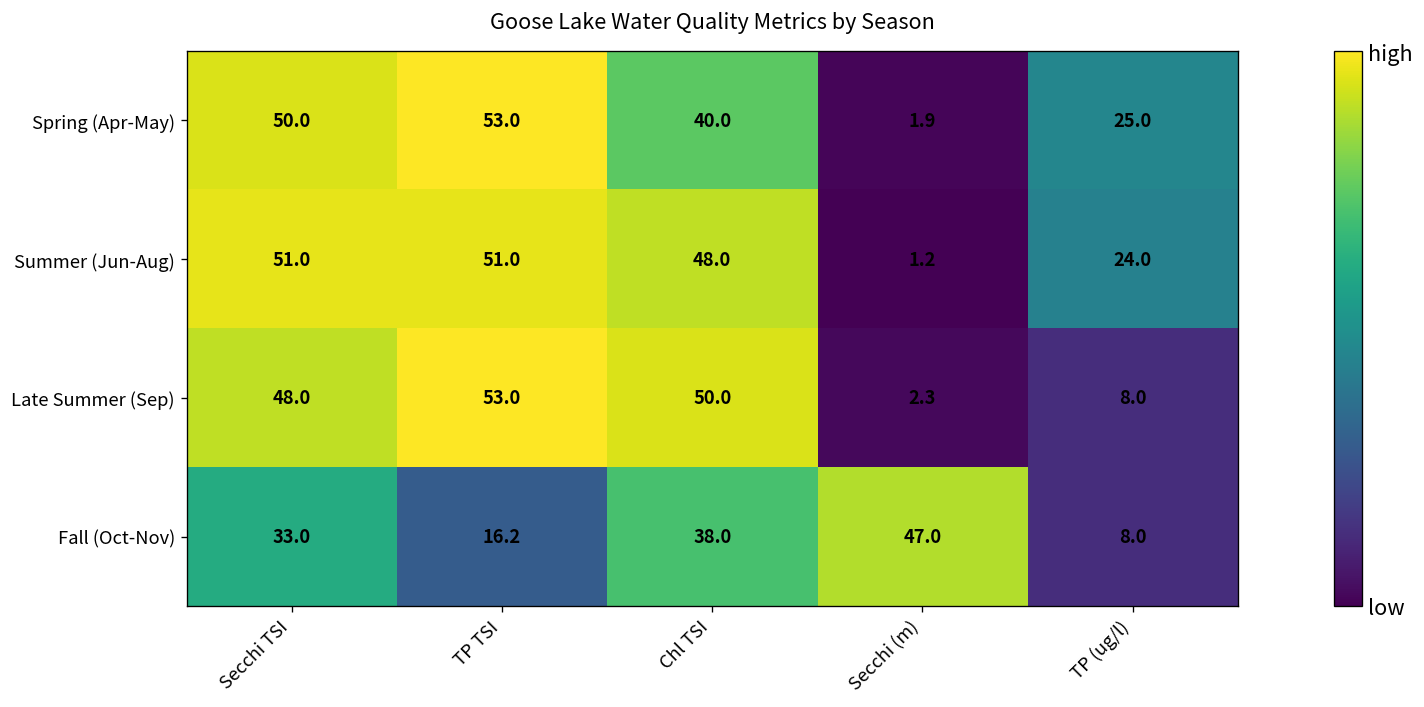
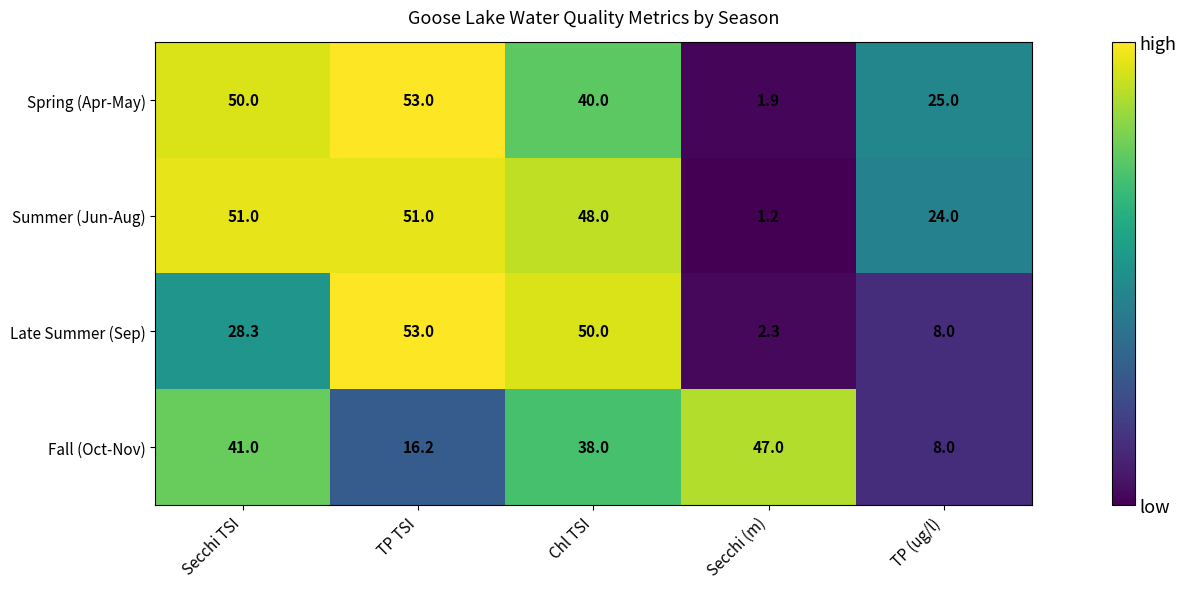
Late Summer (Sep), Secchi TSI: 48.0 -> 28.3
Fall (Oct-Nov), Secchi TSI: 33.0 -> 41.0
